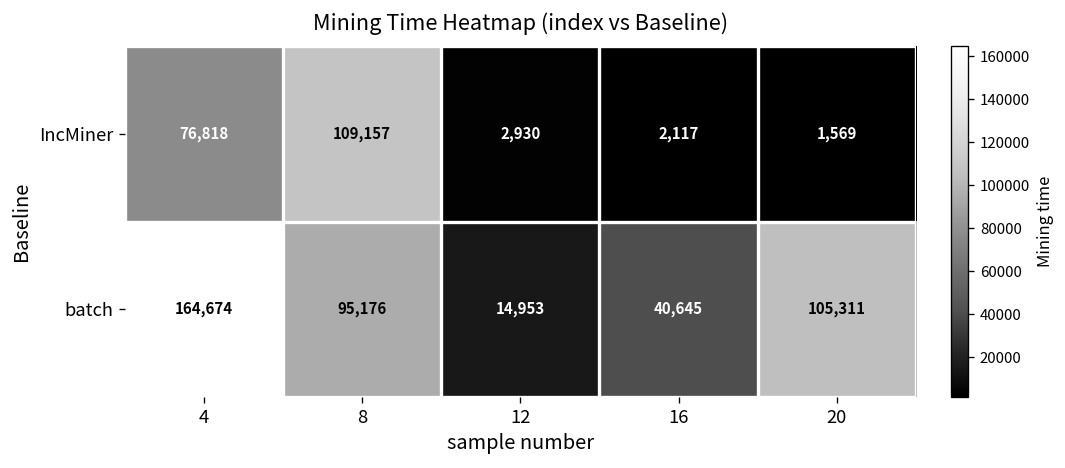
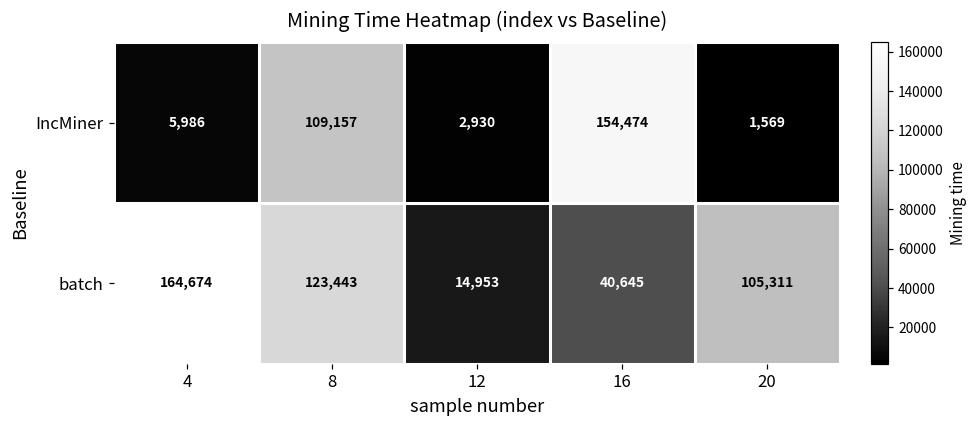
IncMiner, 4: 76,818 -> 5,986
IncMiner, 16: 2,117 -> 154,474
batch, 8: 95,176 -> 123,443
